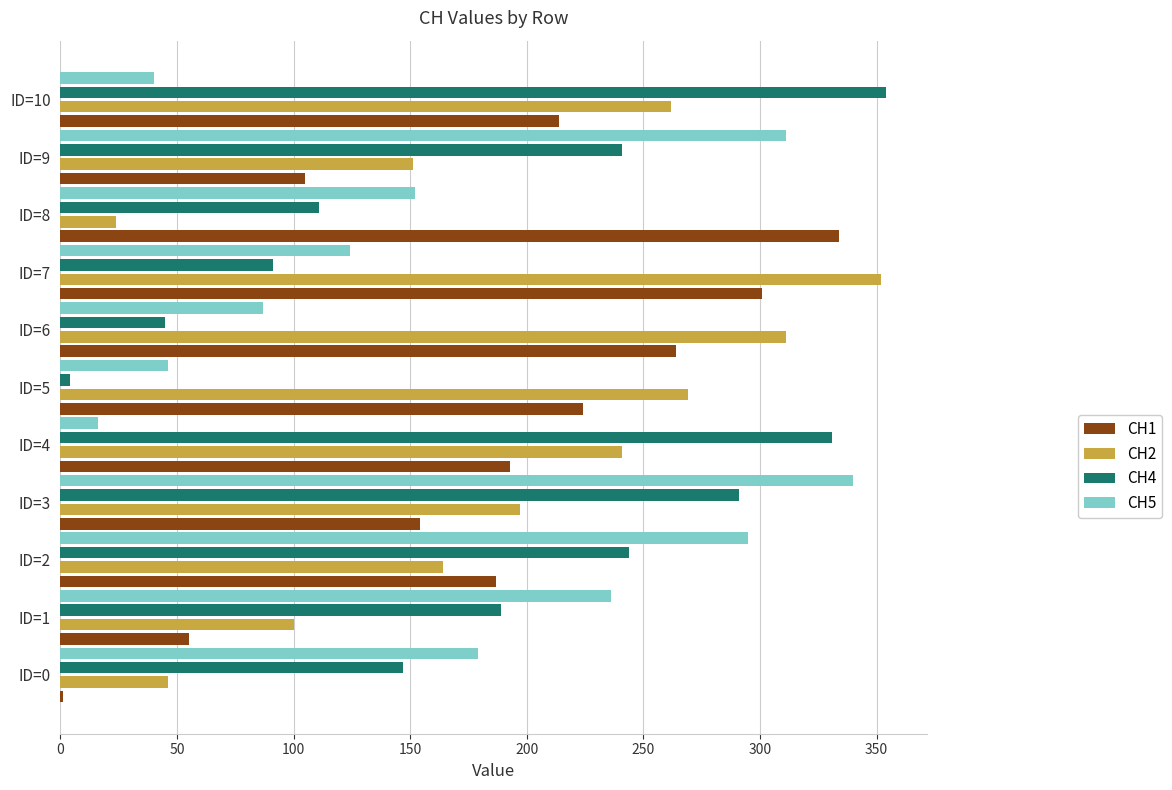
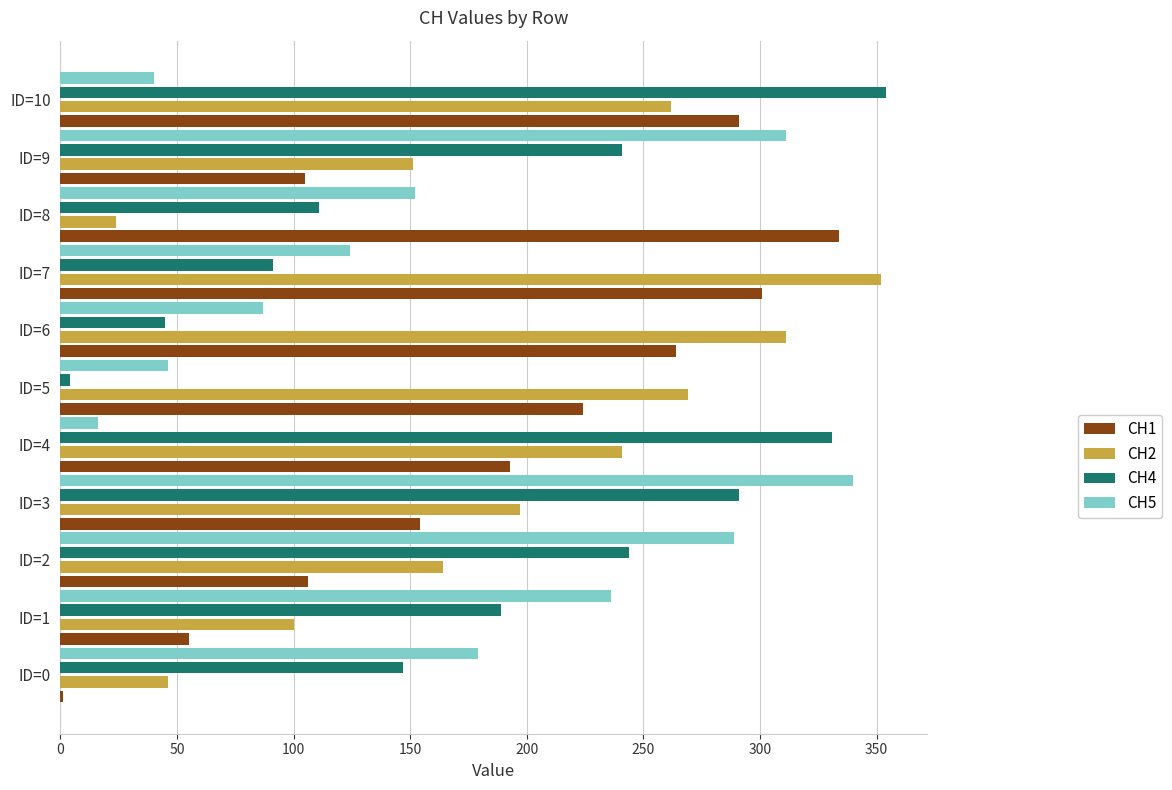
CH1, ID=10: 214 -> 291
CH5, ID=2: 295 -> 289
CH1, ID=2: 187 -> 106
